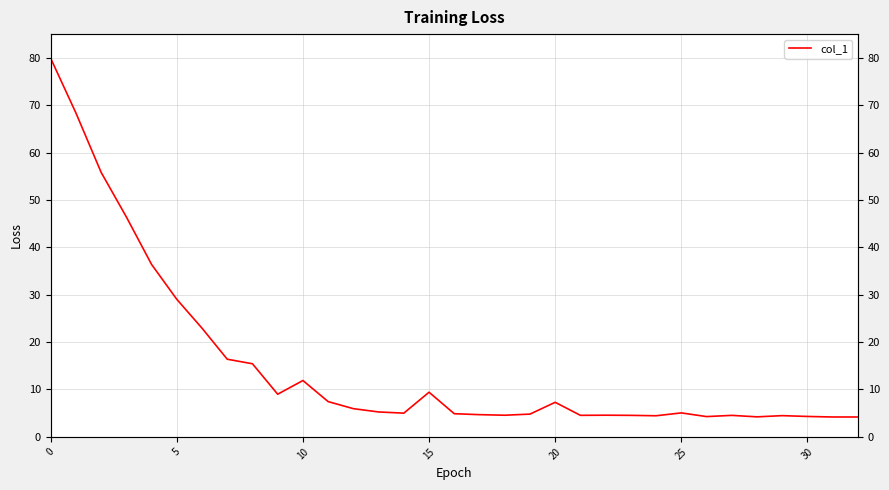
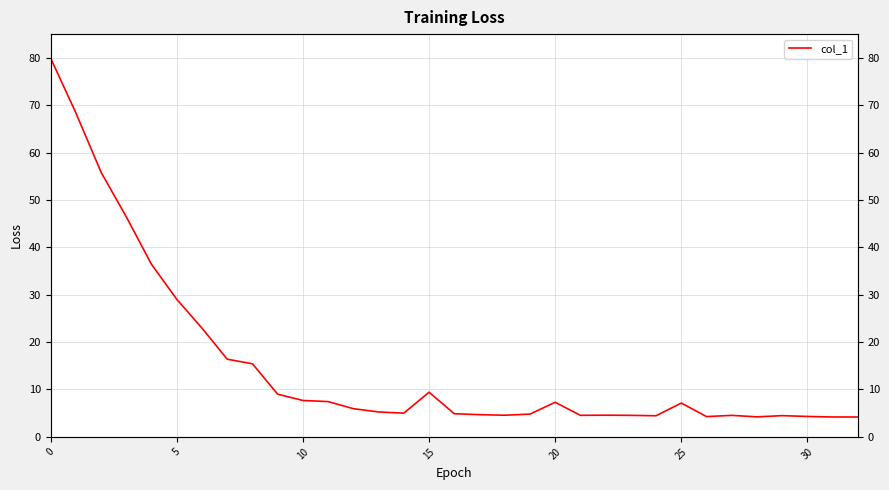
10: 12 -> 8
25: 5 -> 7
